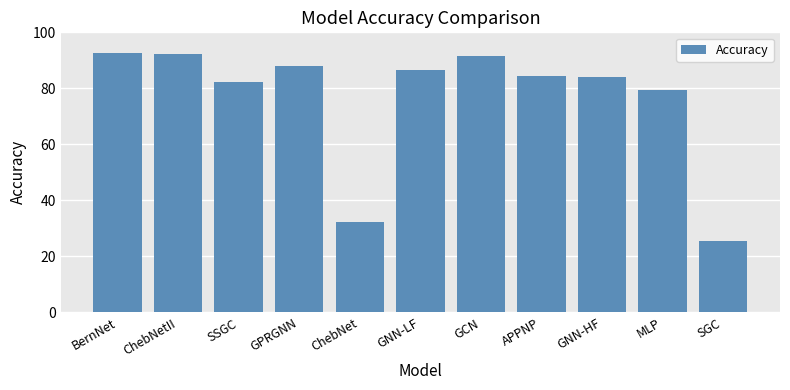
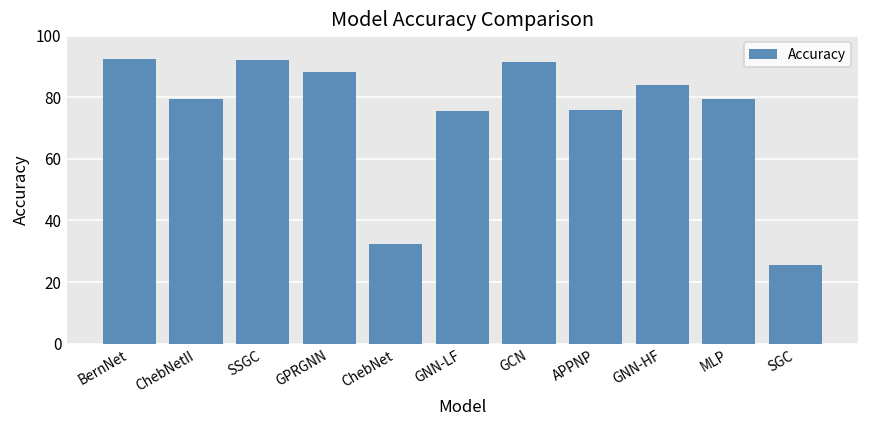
ChebNetII: 92 -> 79
SSGC: 82 -> 92
GNN-LF: 86 -> 75
APPNP: 84 -> 76
